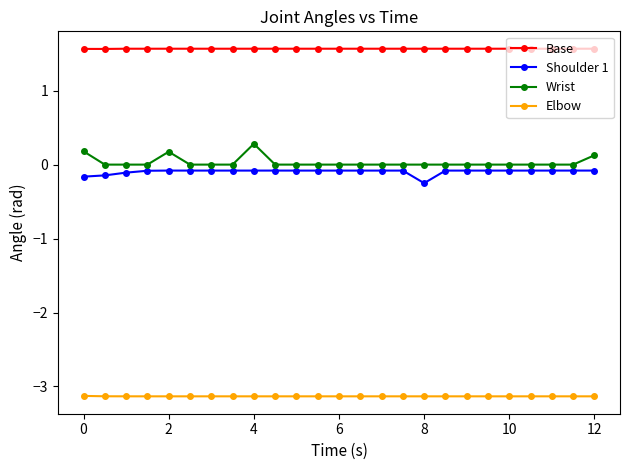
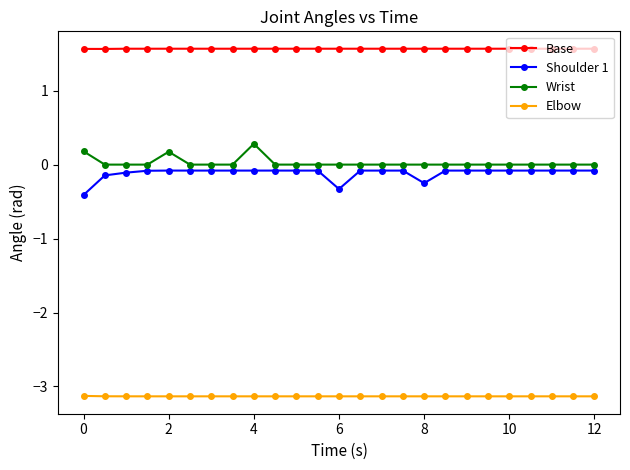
Shoulder 1, 0: -0.2 -> -0.4
Shoulder 1, 6: -0.1 -> -0.3
Wrist, 12: 0.1 -> 0.0
